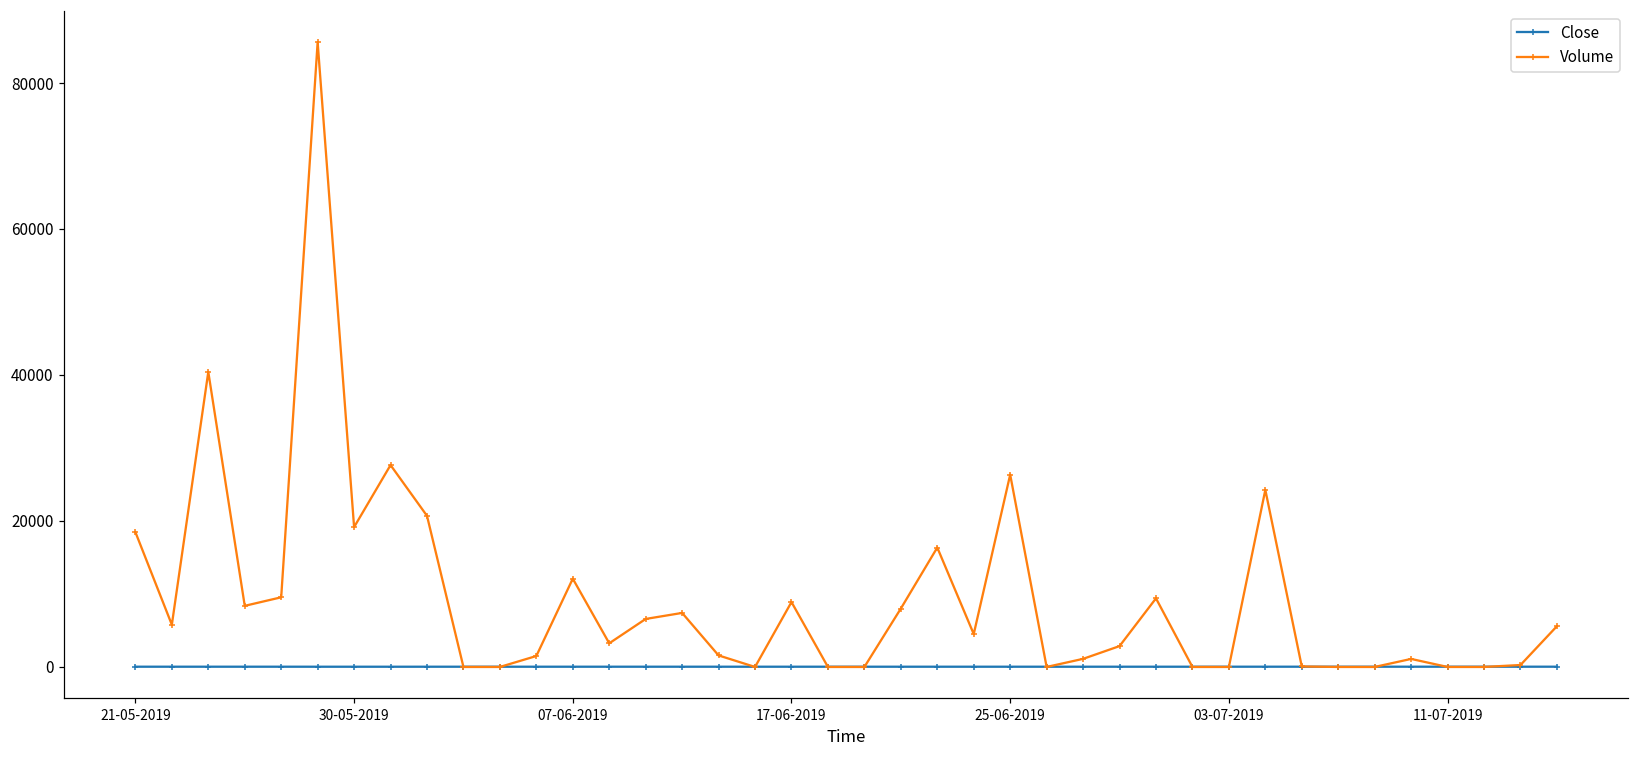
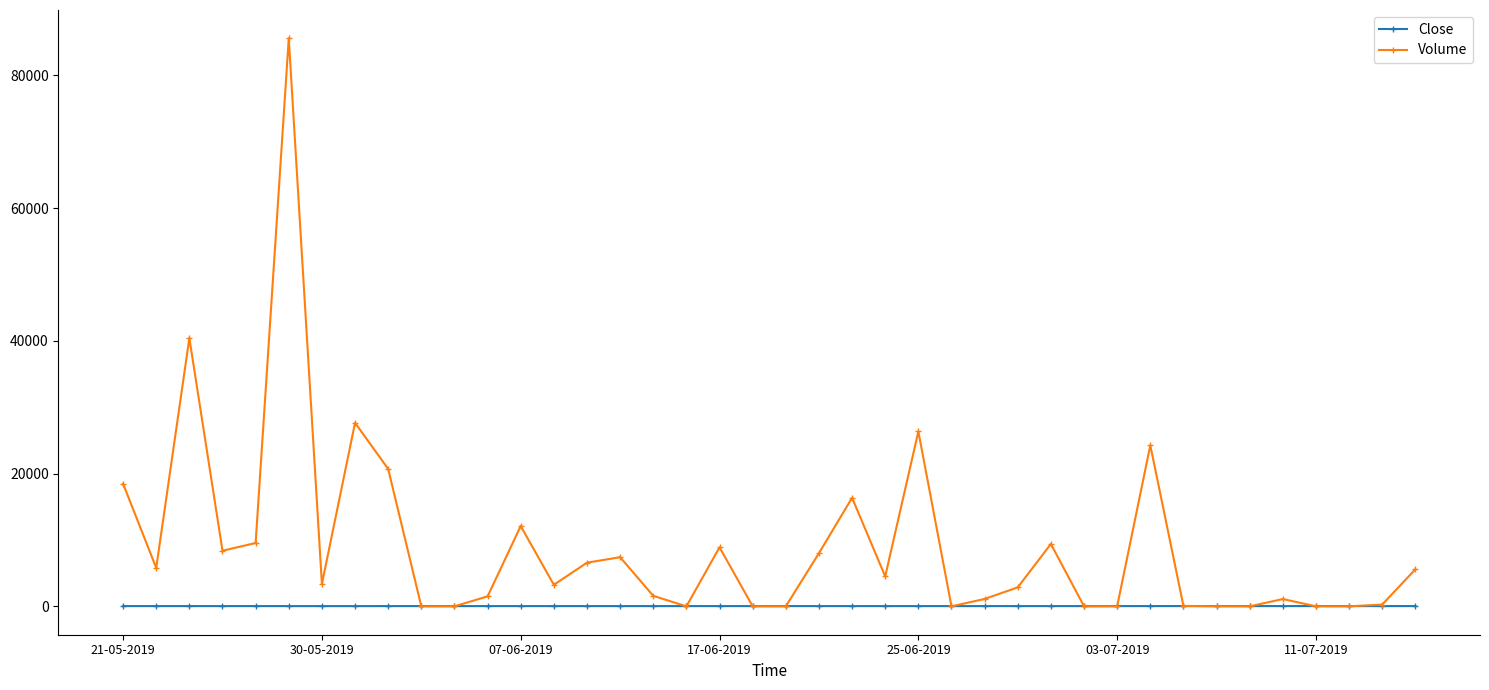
Volume, 30-05-2019: 19000 -> 3000
